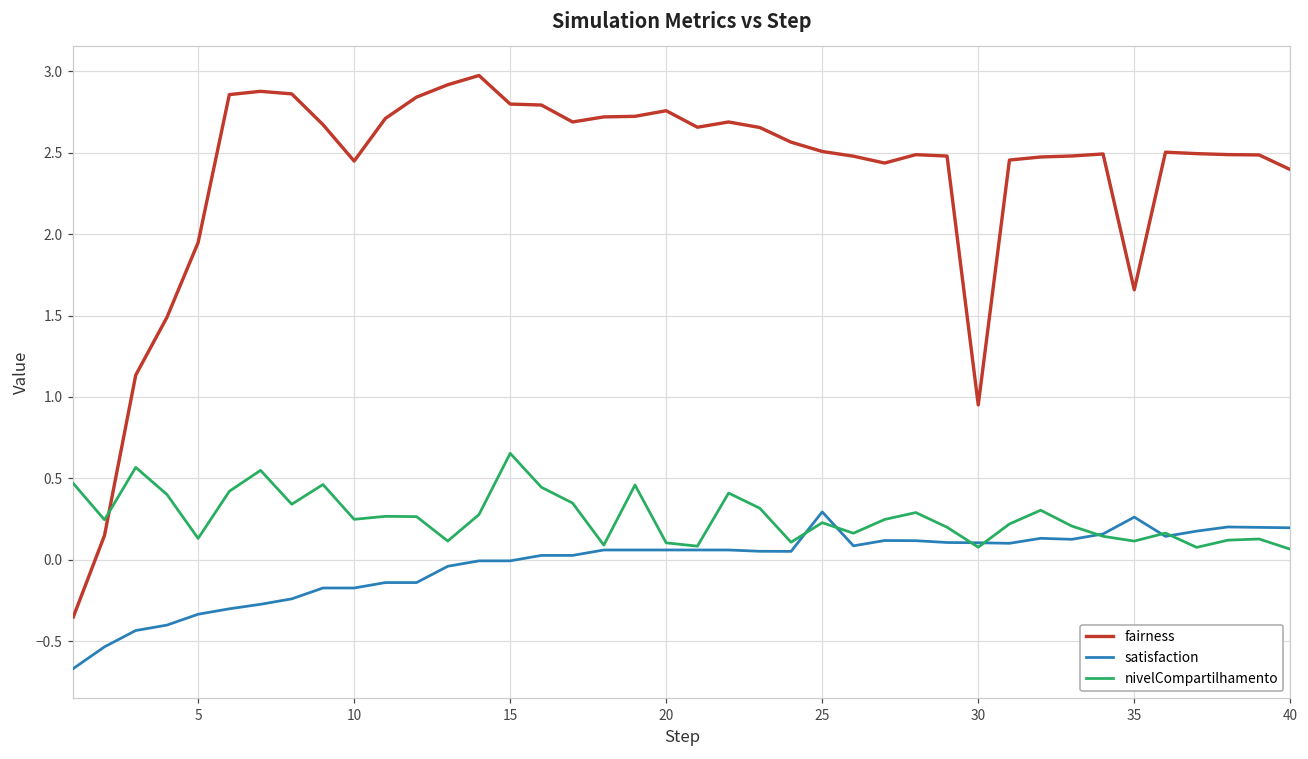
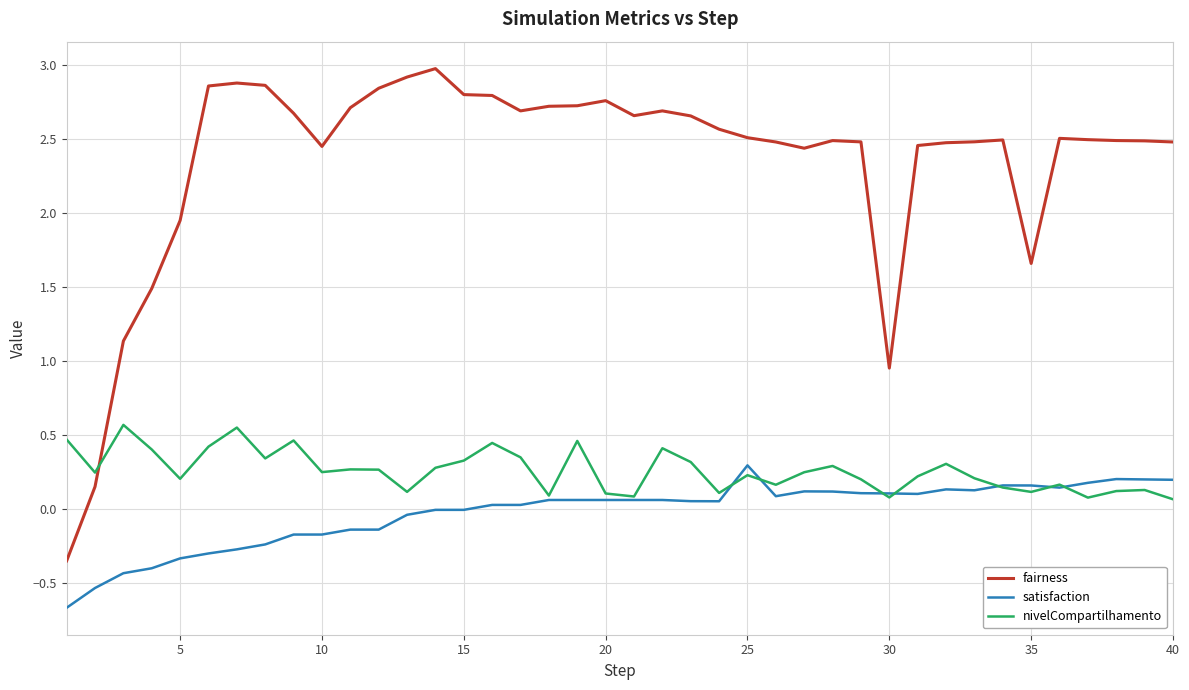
nivelCompartilhamento, 5: 0.13 -> 0.20
nivelCompartilhamento, 15: 0.65 -> 0.33
satisfaction, 35: 0.26 -> 0.16
fairness, 40: 2.40 -> 2.48
